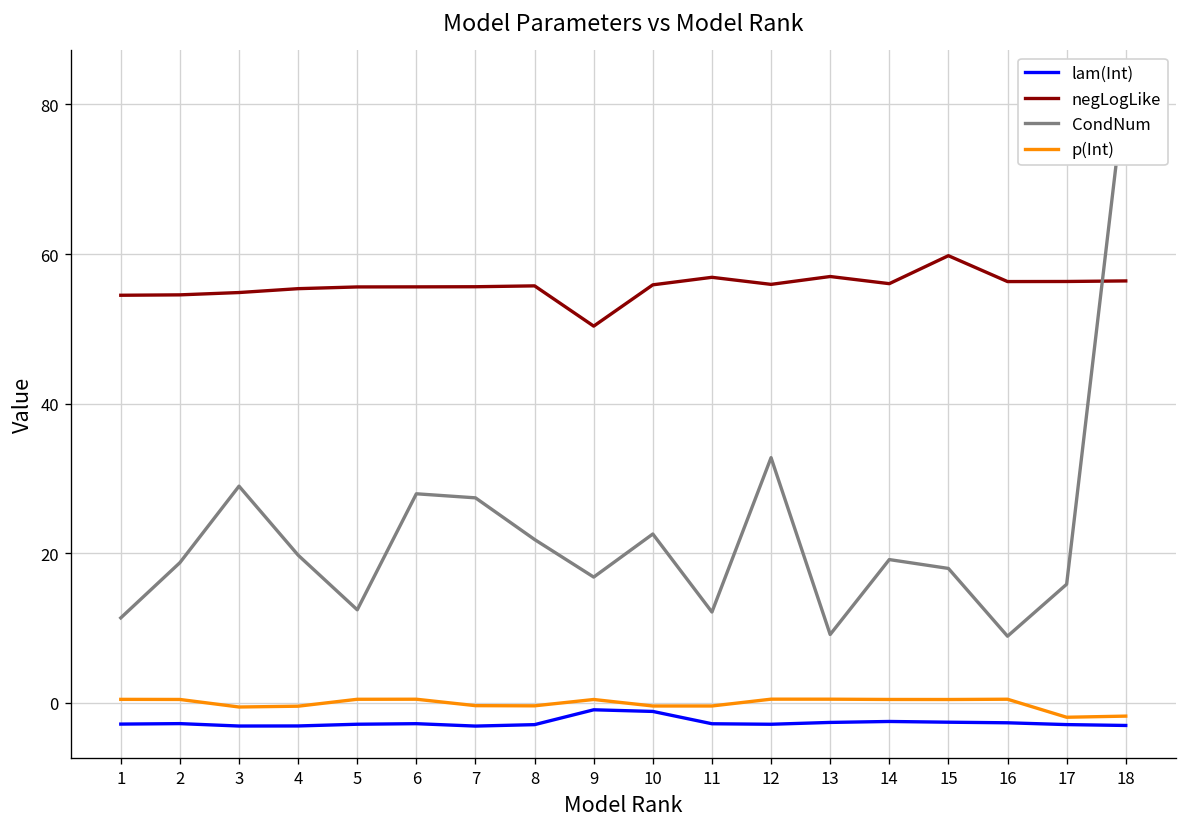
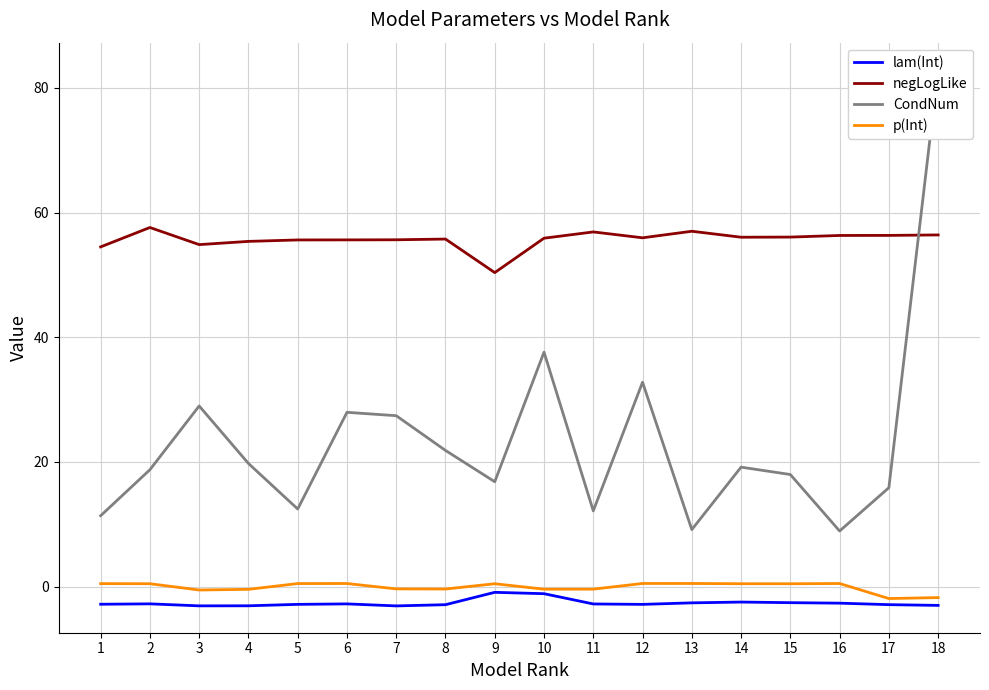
negLogLike, 2: 55 -> 58
CondNum, 10: 23 -> 38
negLogLike, 15: 60 -> 56
